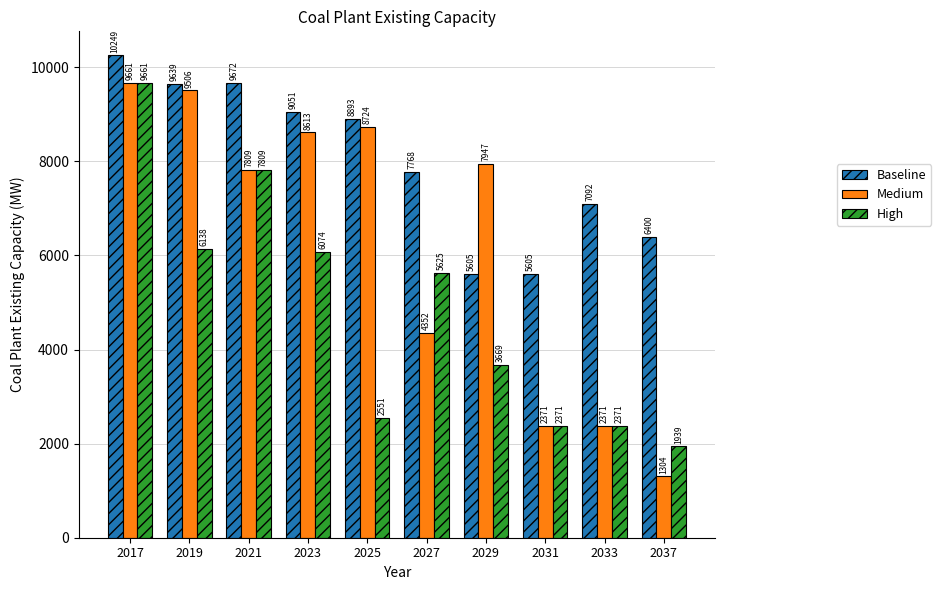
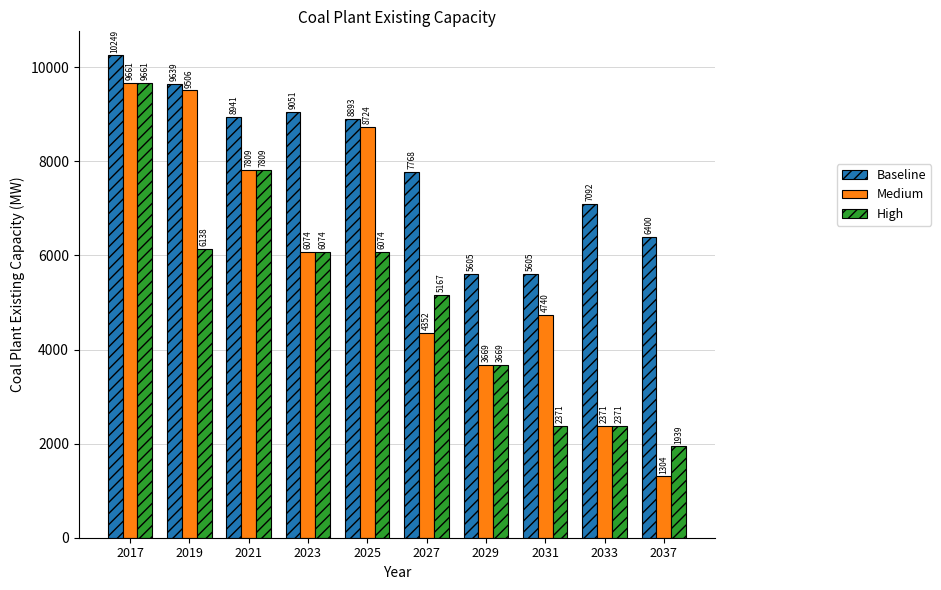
Baseline, 2021: 9672 -> 8941
Medium, 2023: 8613 -> 6074
High, 2025: 2551 -> 6074
High, 2027: 5625 -> 5167
Medium, 2029: 7947 -> 3669
Medium, 2031: 2371 -> 4740
